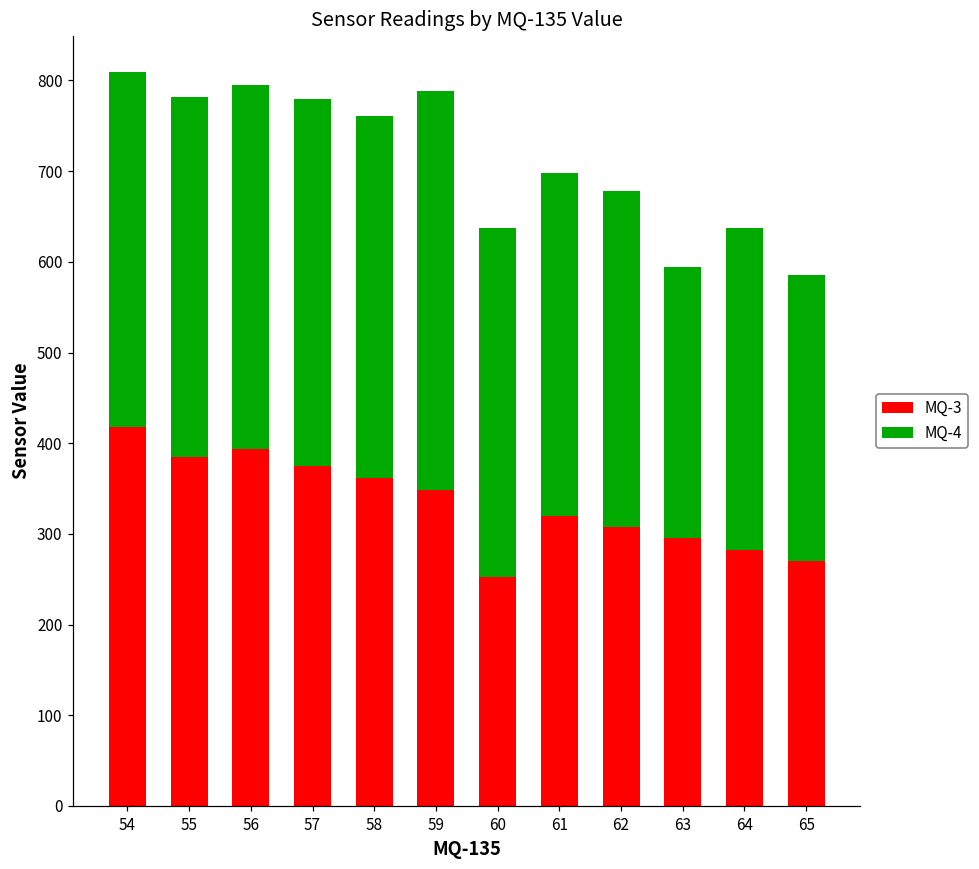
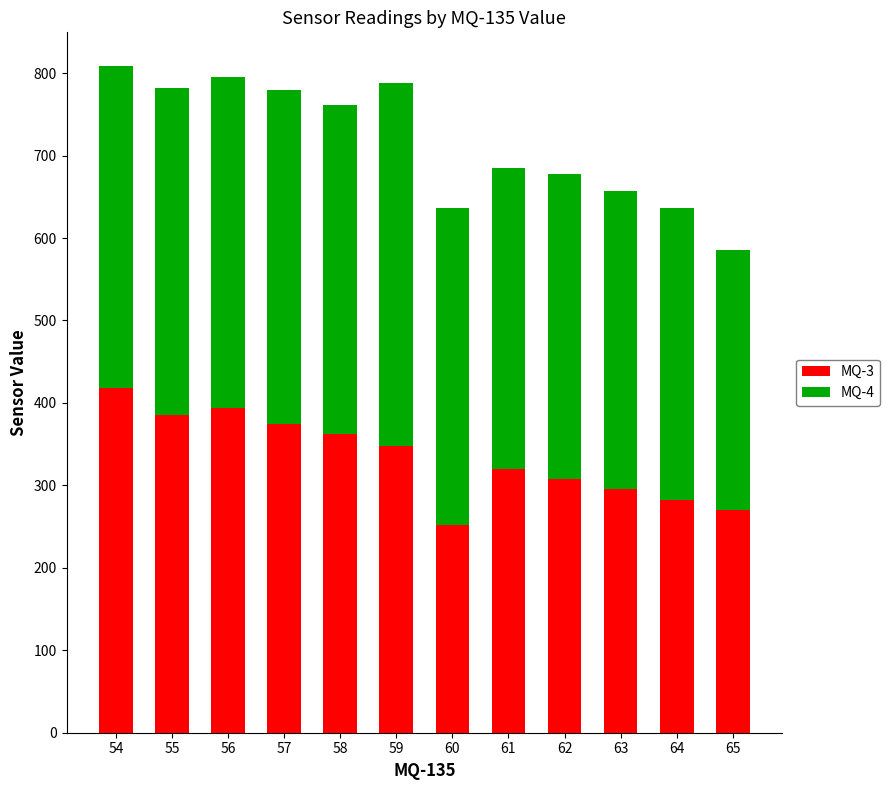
MQ-4, 61: 380 -> 370
MQ-4, 63: 300 -> 360
